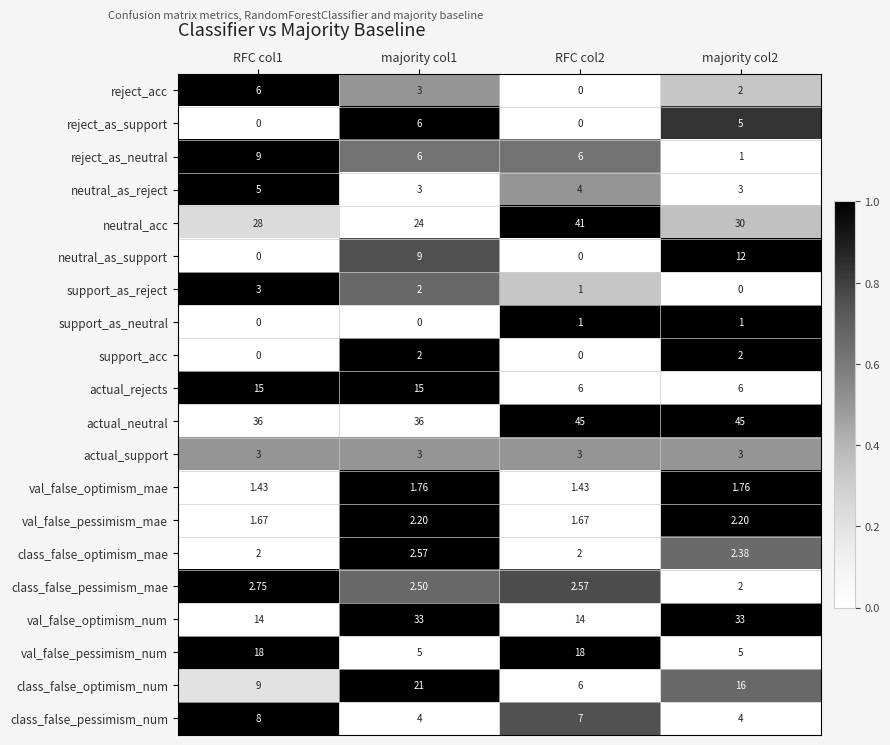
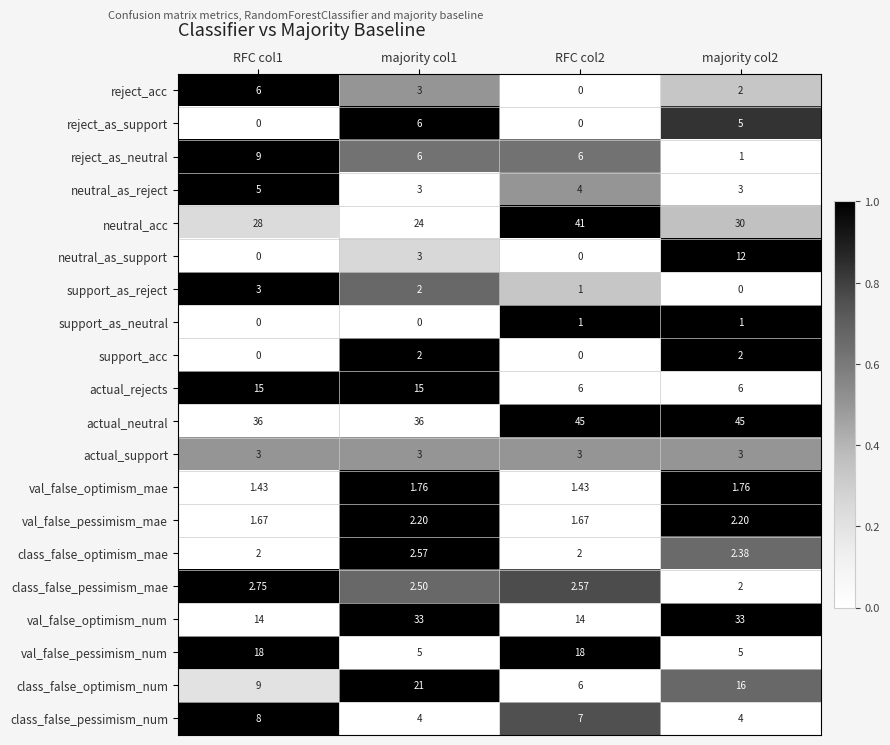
neutral_as_support, majority col1: 9 -> 3
